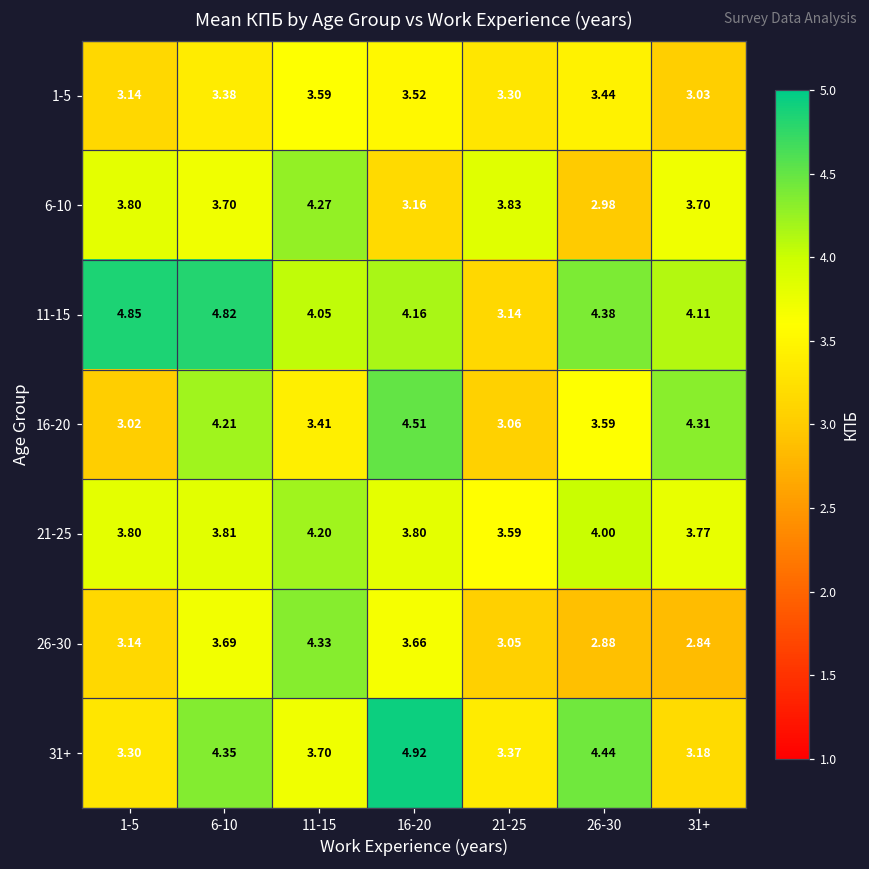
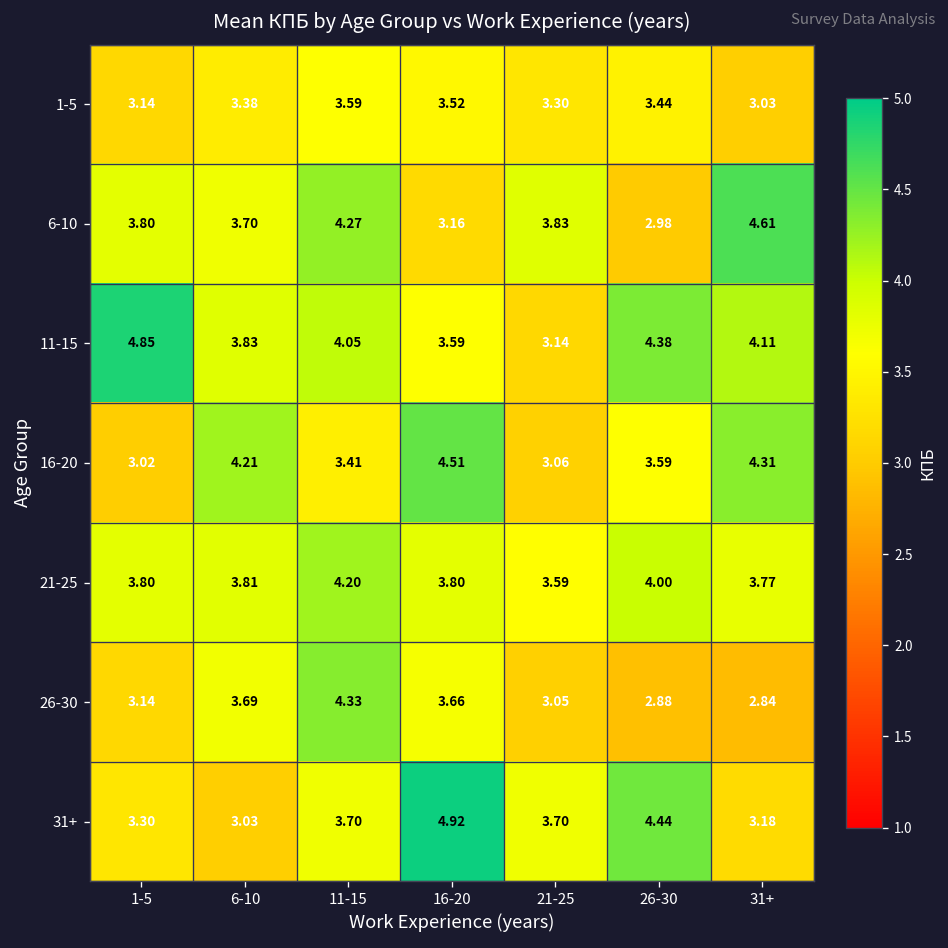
6-10, 31+: 3.70 -> 4.61
11-15, 6-10: 4.82 -> 3.83
11-15, 16-20: 4.16 -> 3.59
31+, 6-10: 4.35 -> 3.03
31+, 21-25: 3.37 -> 3.70
